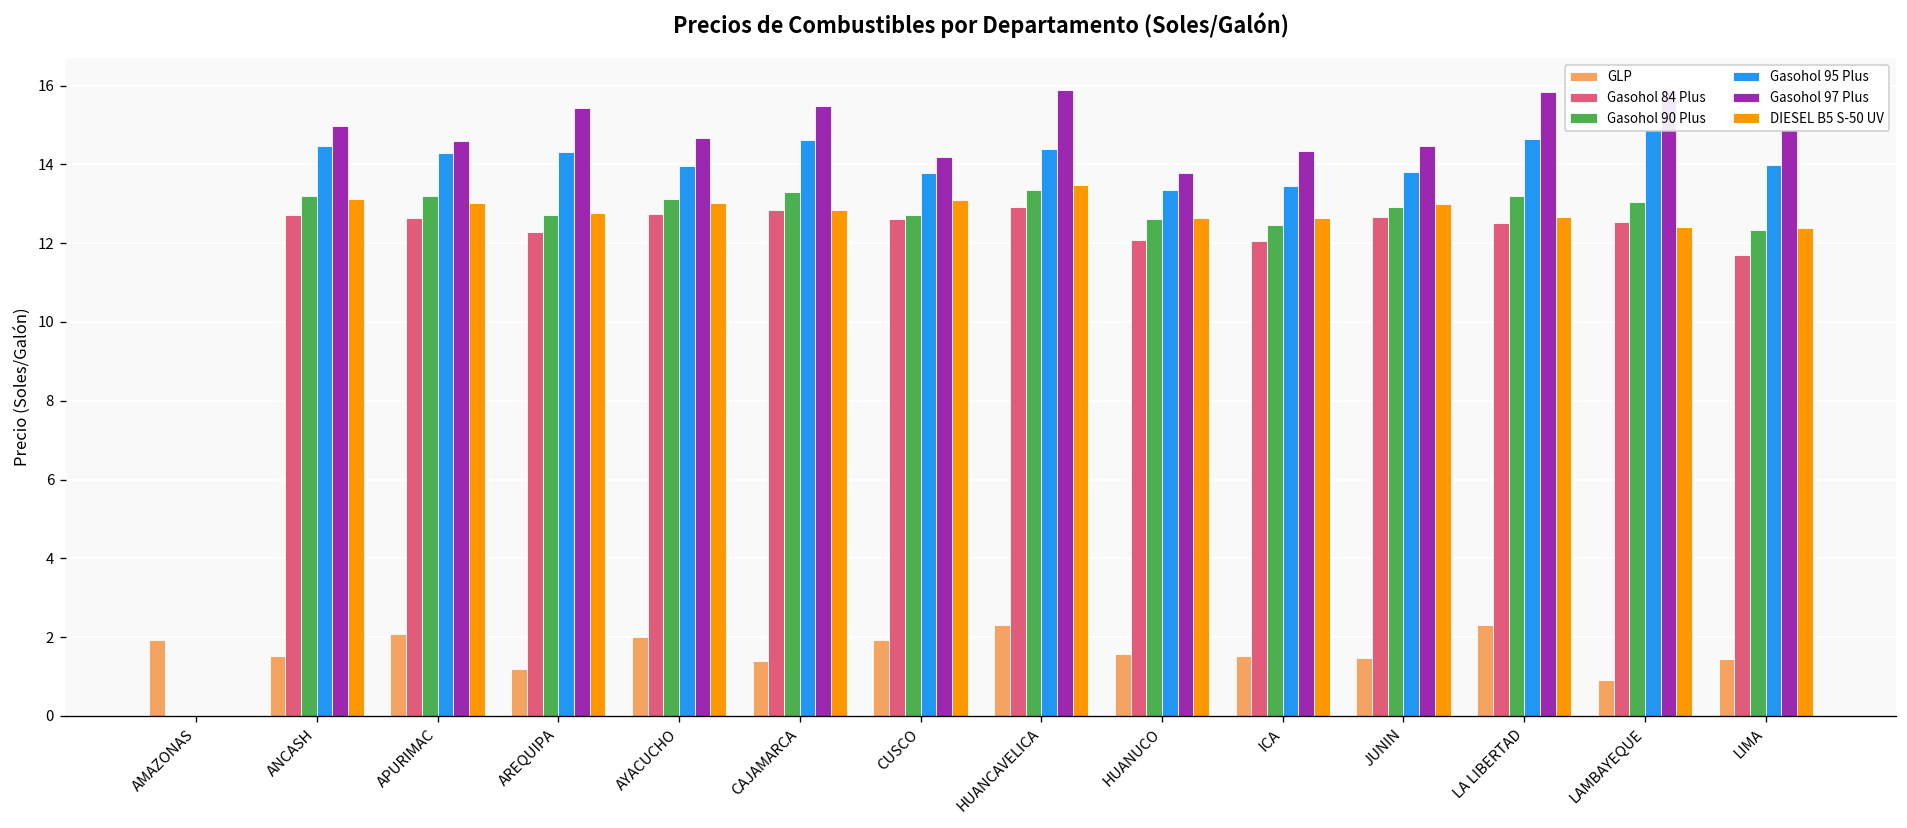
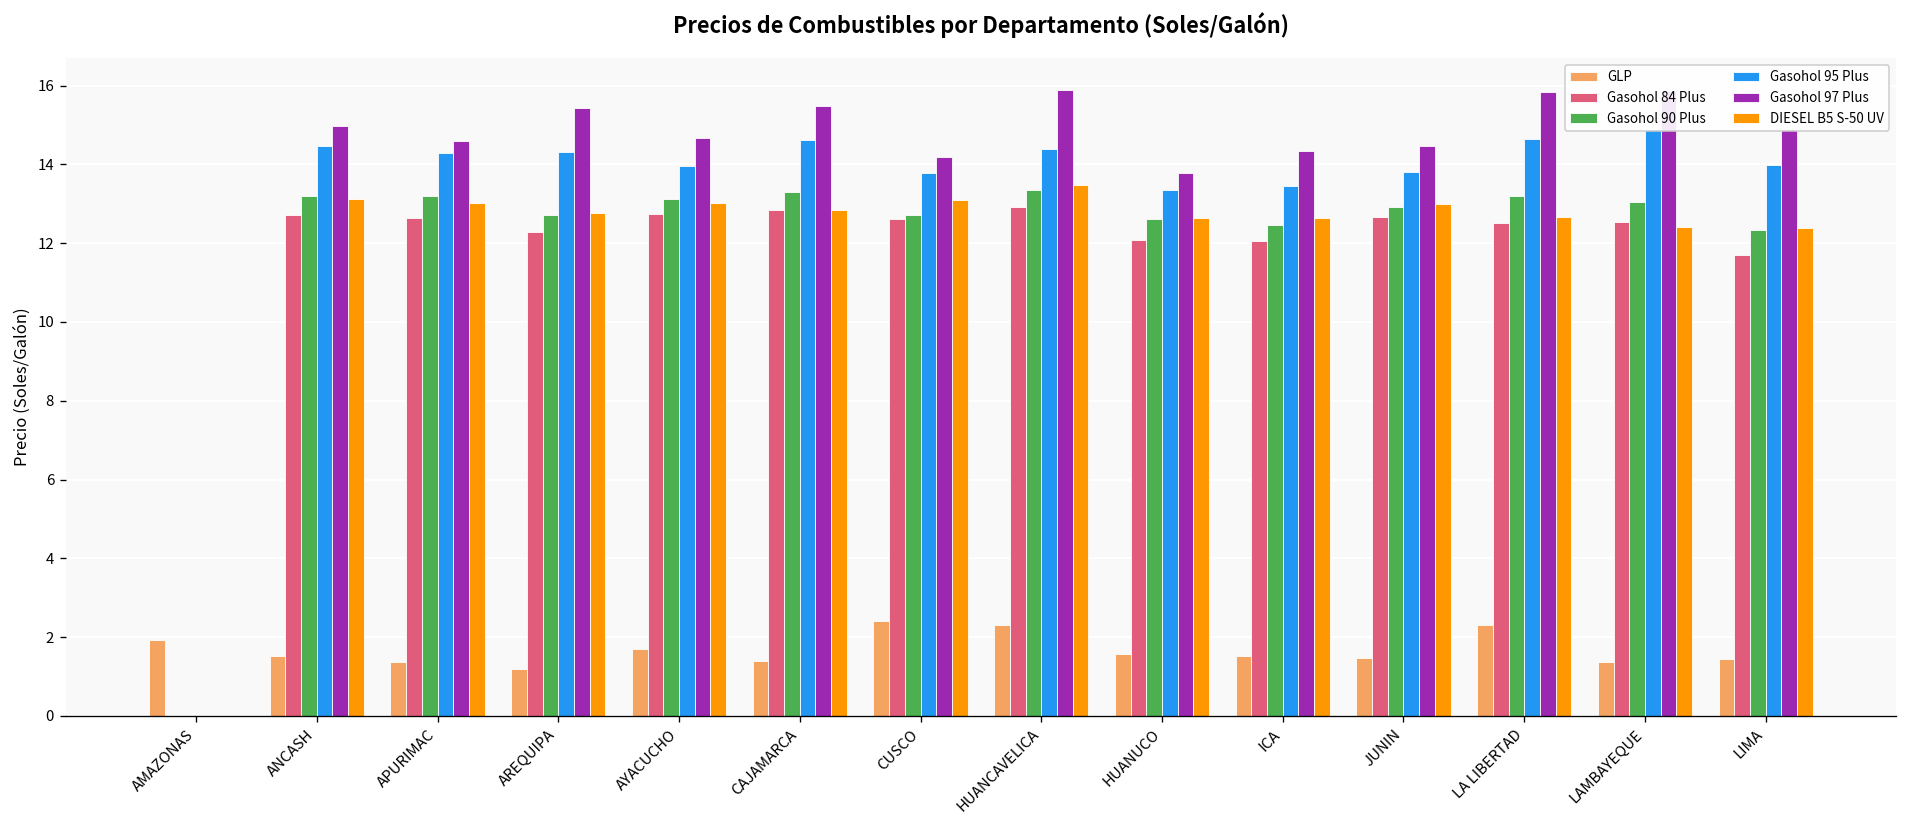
GLP, APURIMAC: 2.1 -> 1.4
GLP, AYACUCHO: 2.0 -> 1.7
GLP, CUSCO: 1.9 -> 2.4
GLP, LAMBAYEQUE: 0.9 -> 1.4
